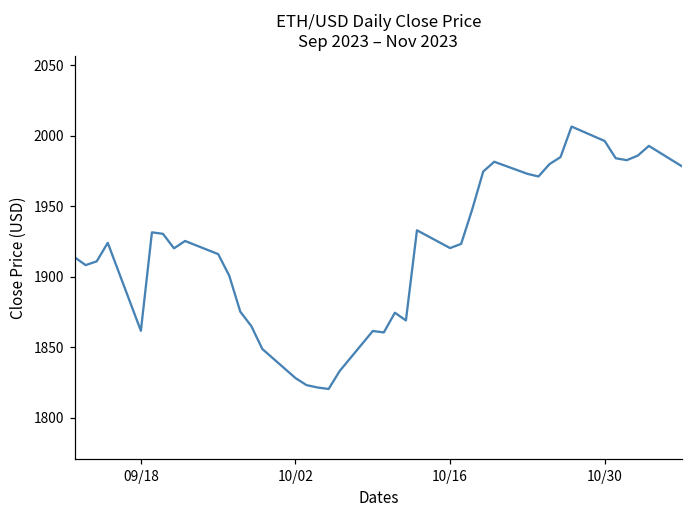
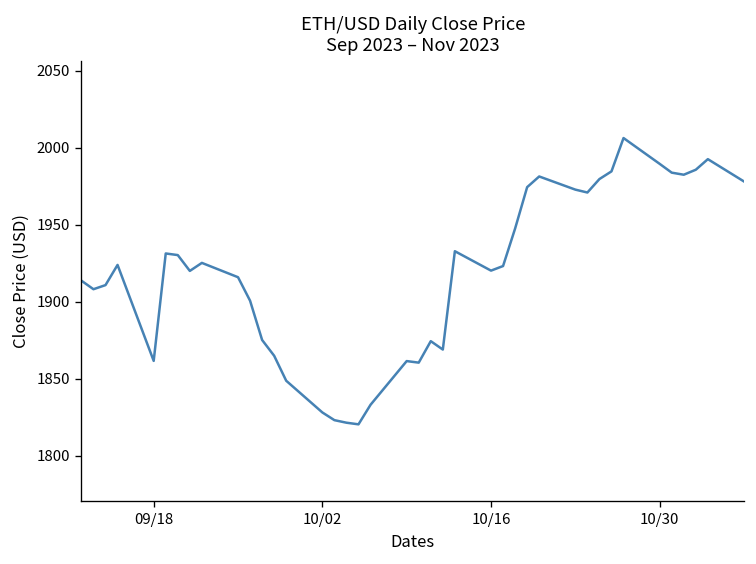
10/30: 1996 -> 1990
